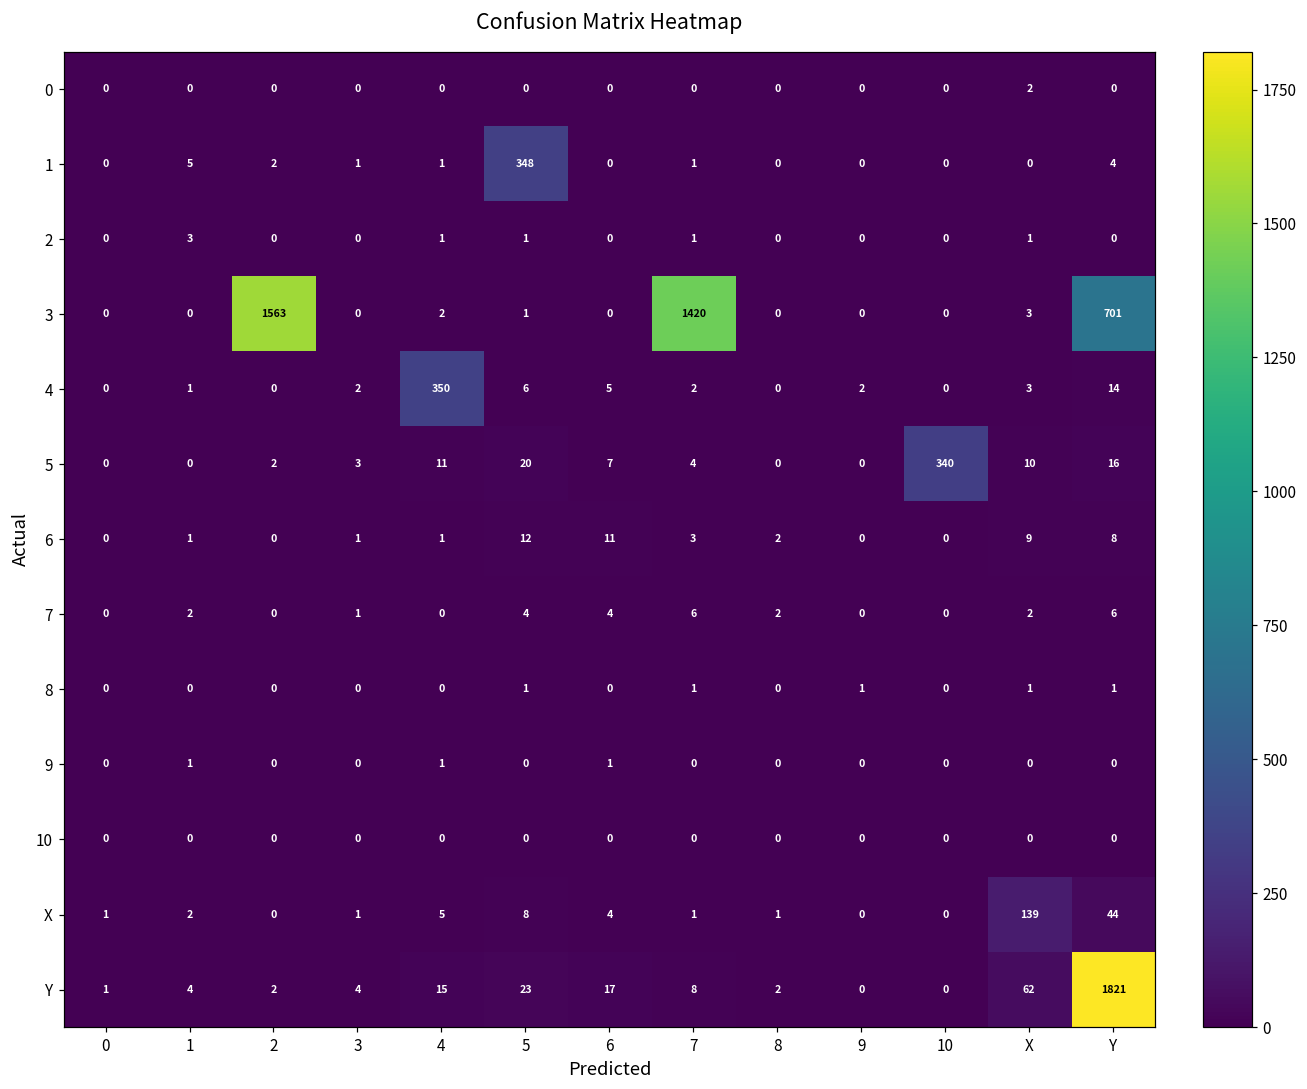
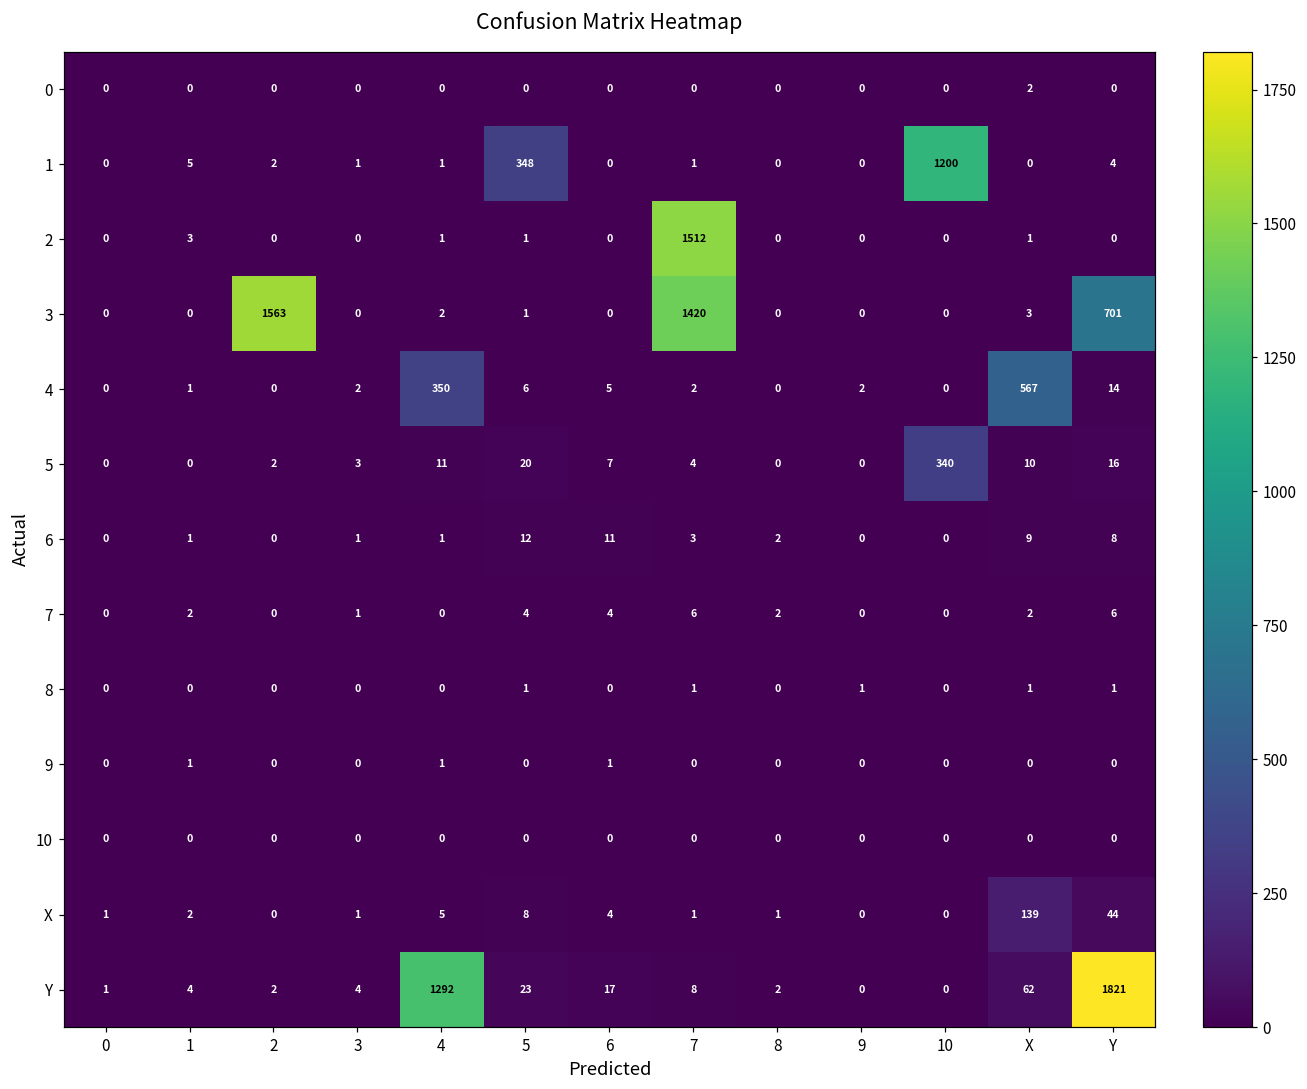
1, 10: 0 -> 1200
2, 7: 1 -> 1512
4, X: 3 -> 567
Y, 4: 15 -> 1292
